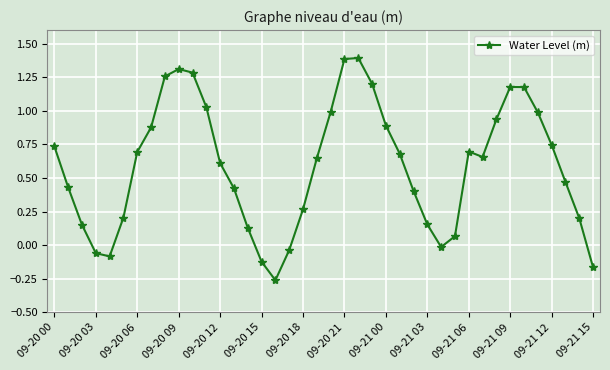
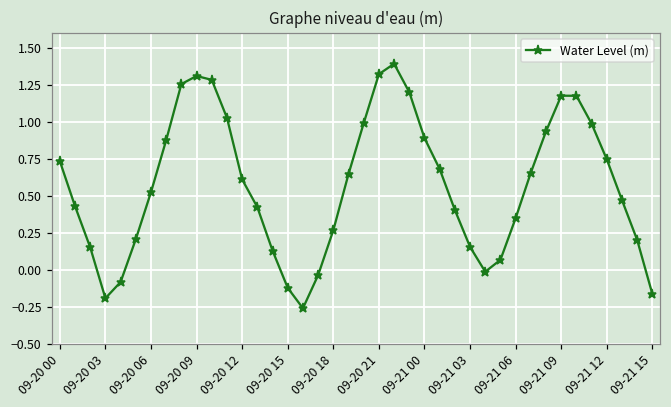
09-20 03: -0.06 -> -0.19
09-20 06: 0.69 -> 0.52
09-20 21: 1.38 -> 1.32
09-21 06: 0.70 -> 0.35
